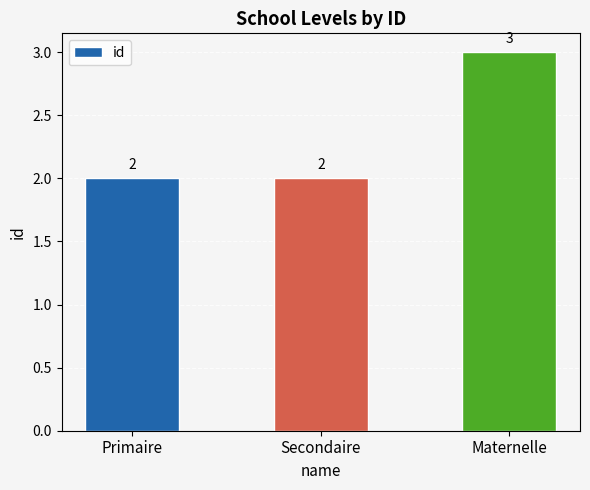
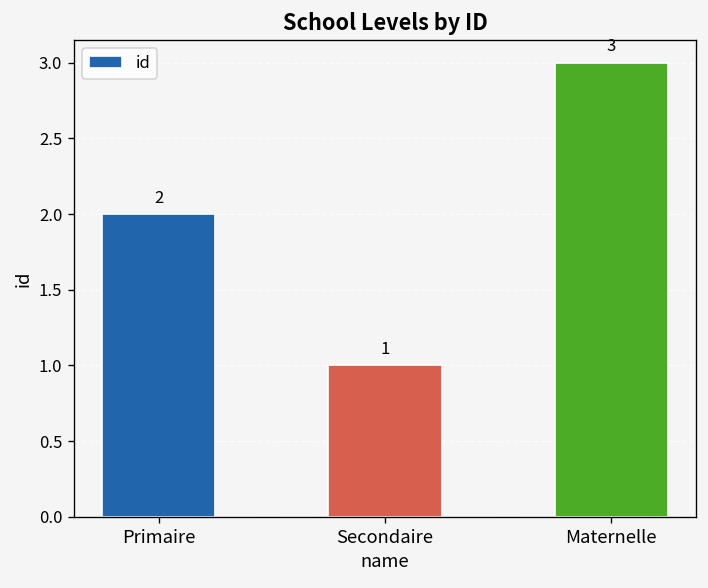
Secondaire: 2 -> 1
